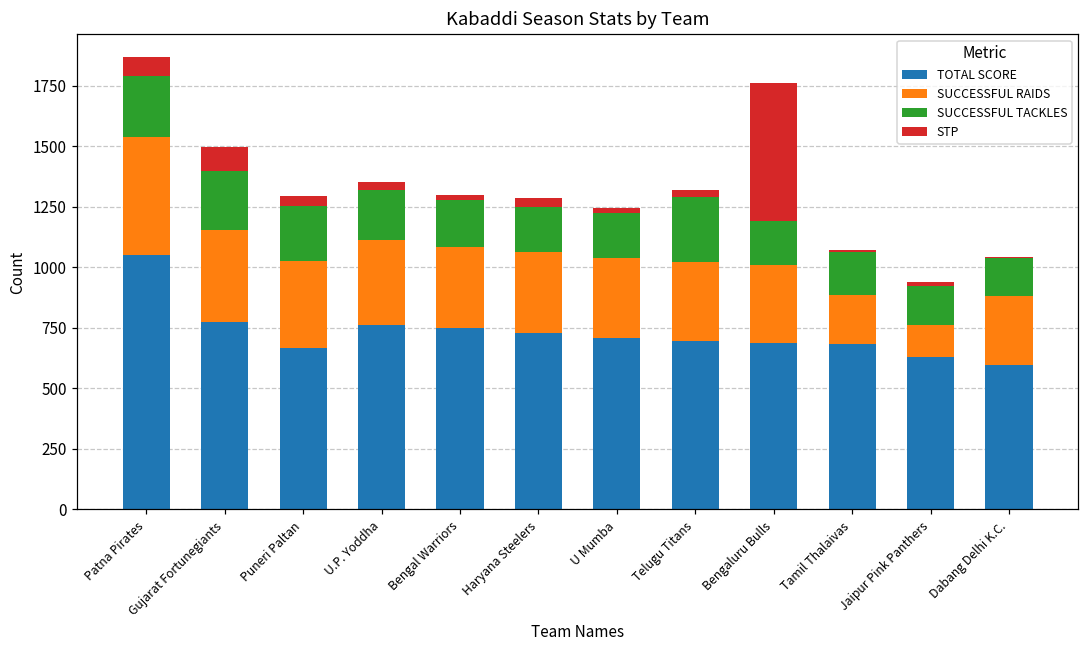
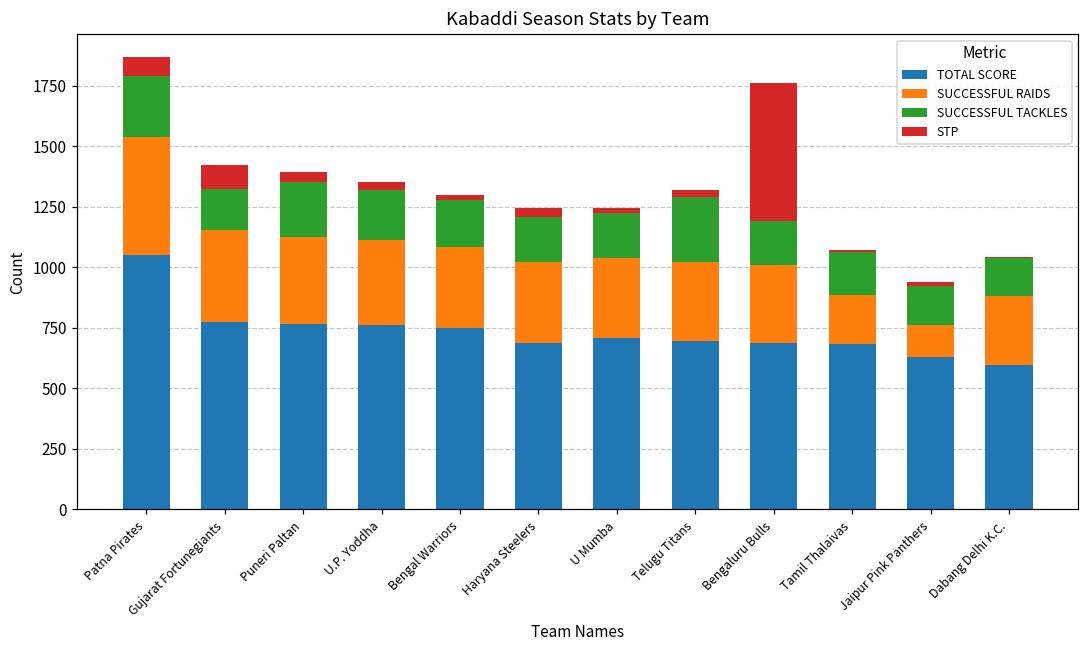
SUCCESSFUL TACKLES, Gujarat Fortunegiants: 240 -> 170
TOTAL SCORE, Puneri Paltan: 670 -> 770
TOTAL SCORE, Haryana Steelers: 730 -> 690
